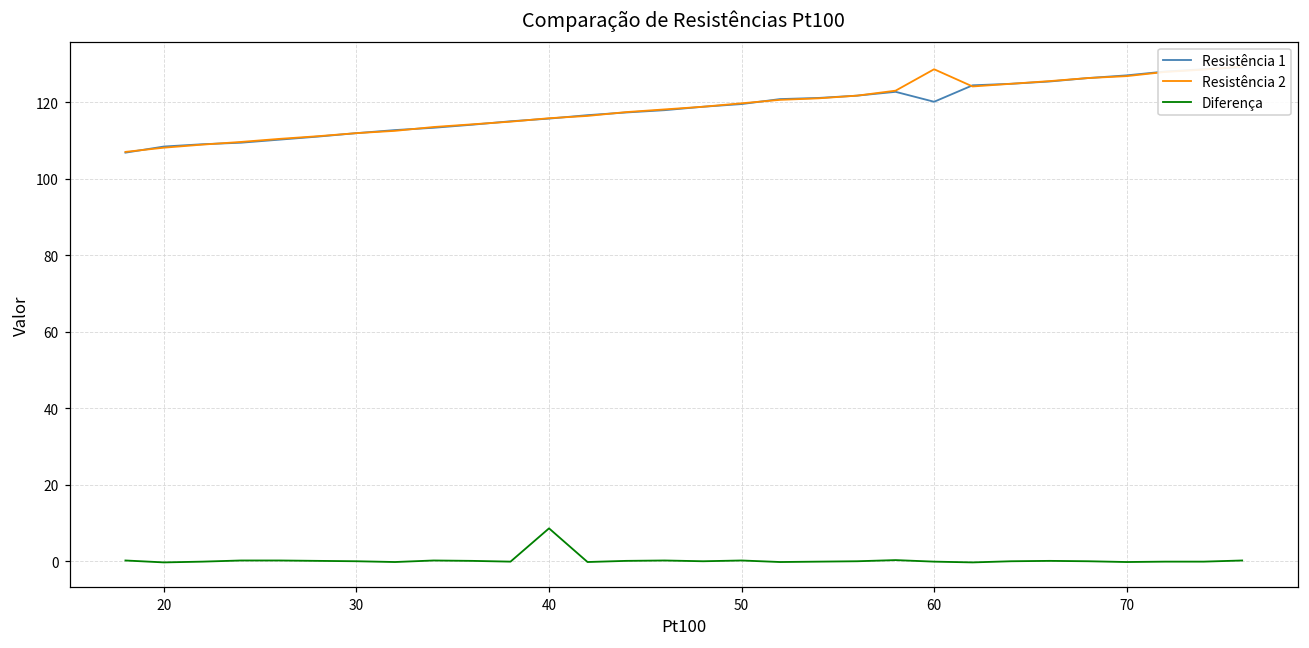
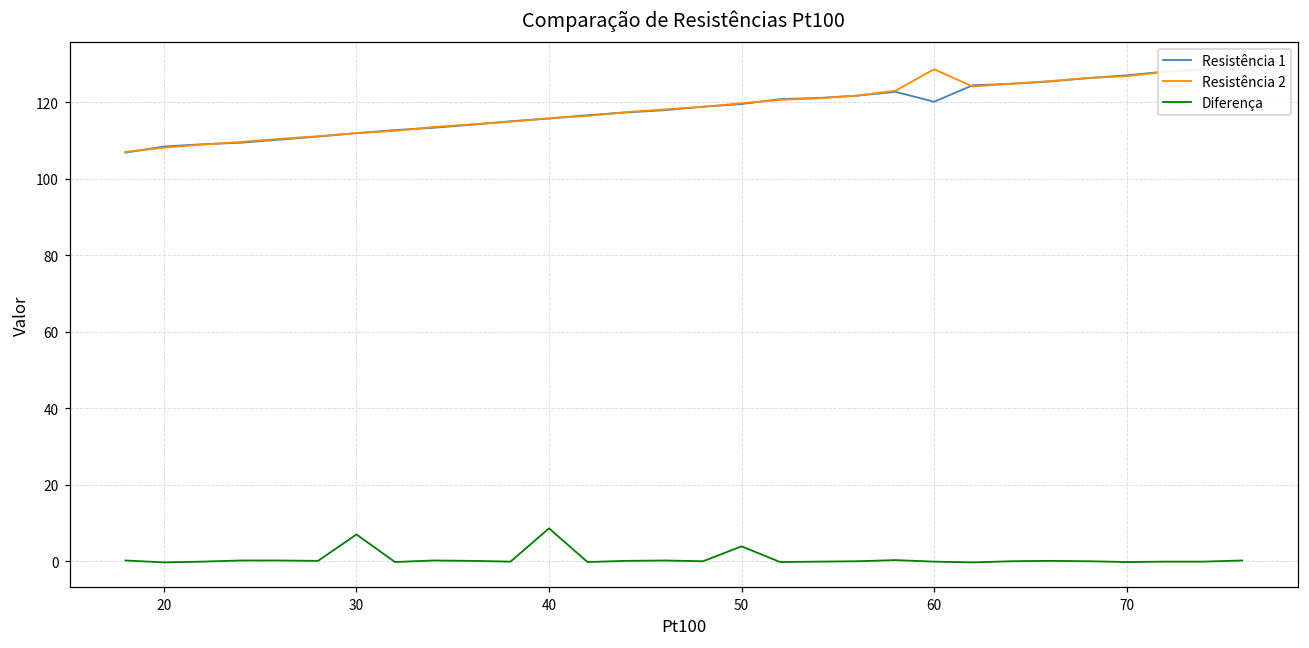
Diferença, 30: 0 -> 7
Diferença, 50: 0 -> 4
